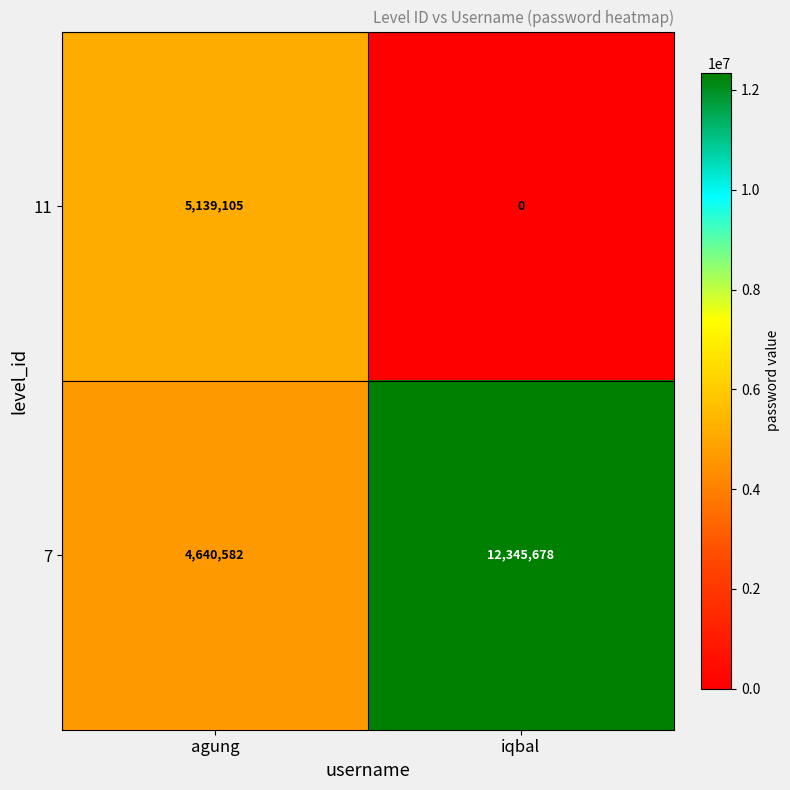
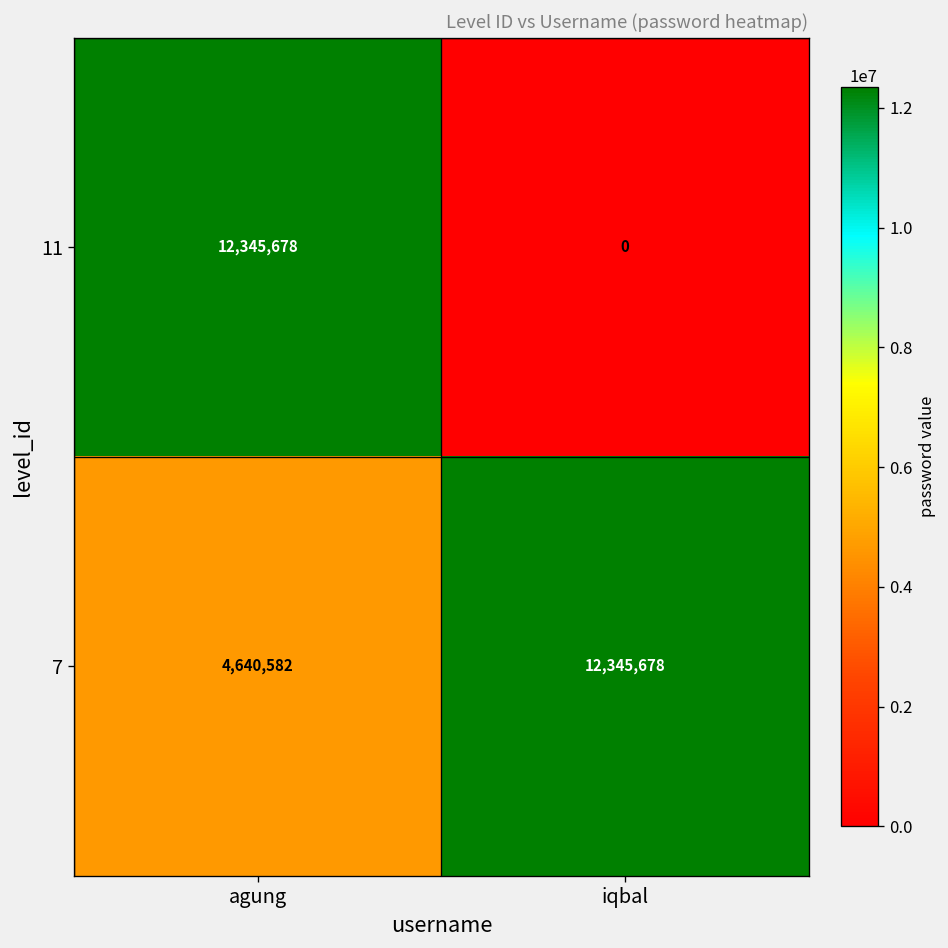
11, agung: 5,139,105 -> 12,345,678
